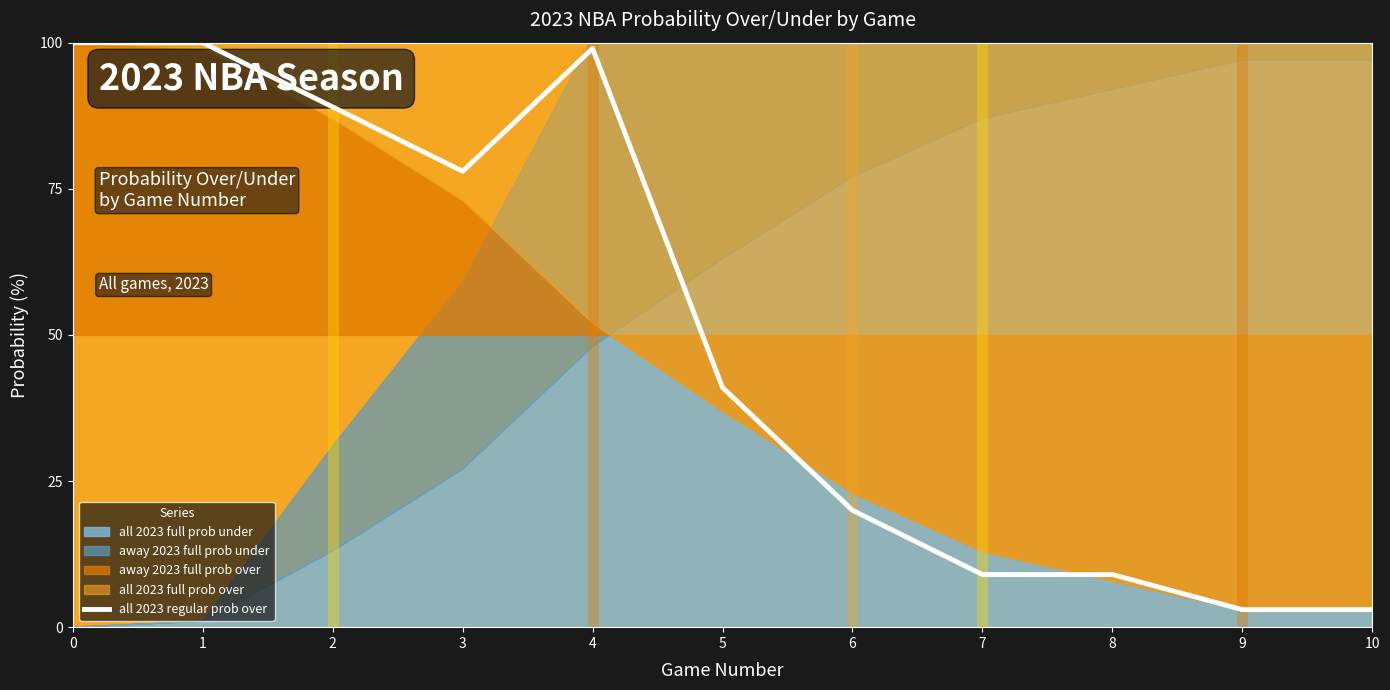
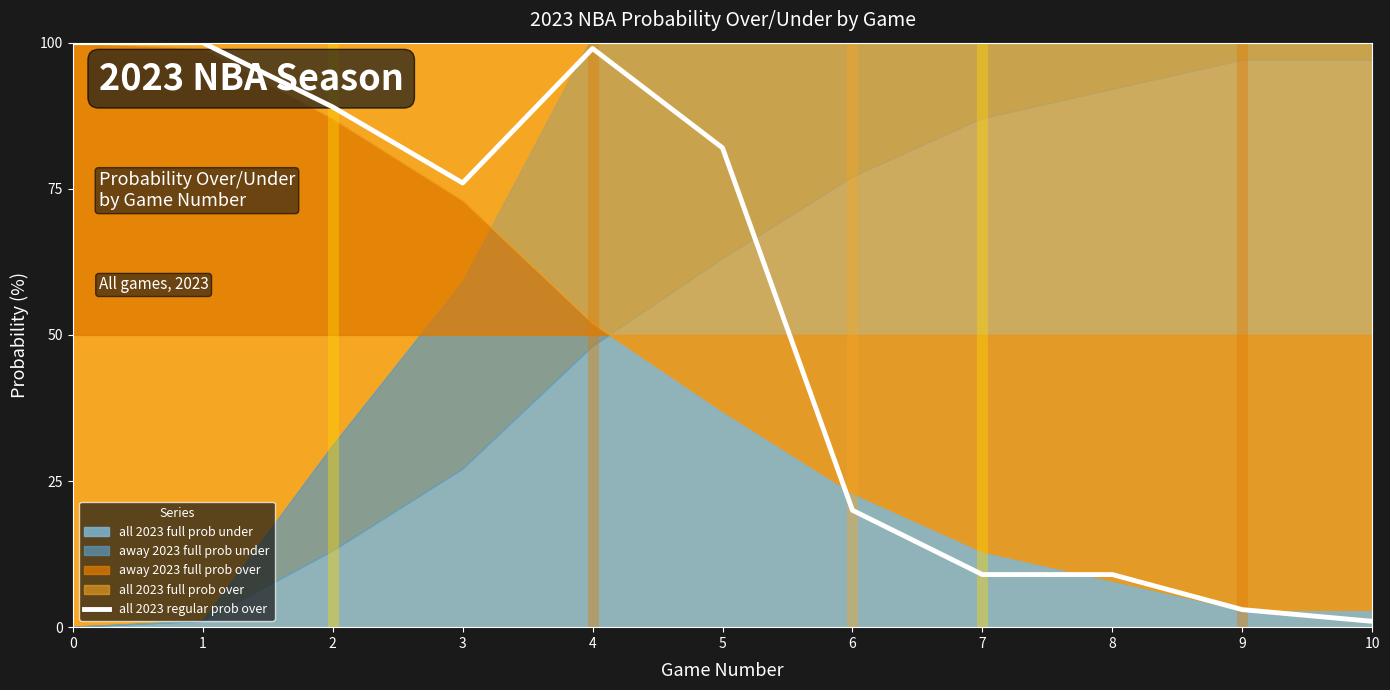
all 2023 regular prob over, 3: 78 -> 76
all 2023 regular prob over, 5: 41 -> 82
all 2023 regular prob over, 10: 3 -> 1
